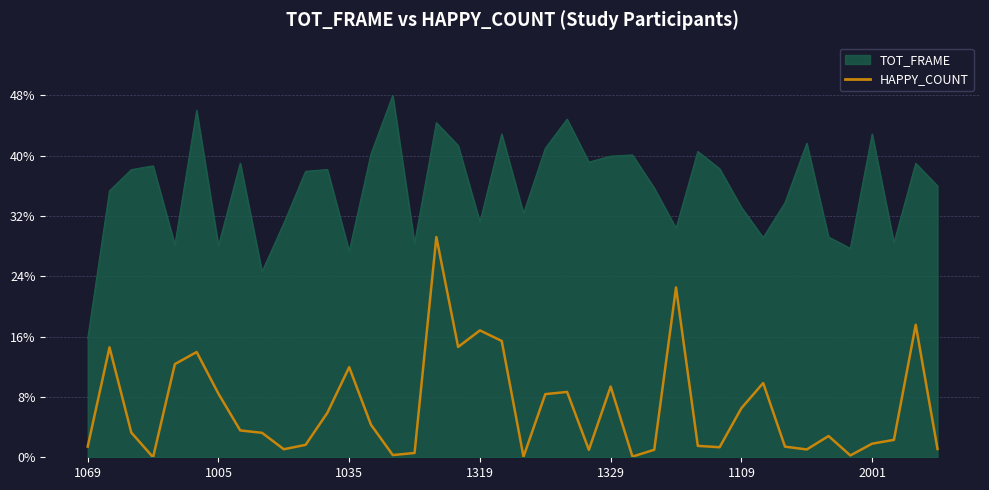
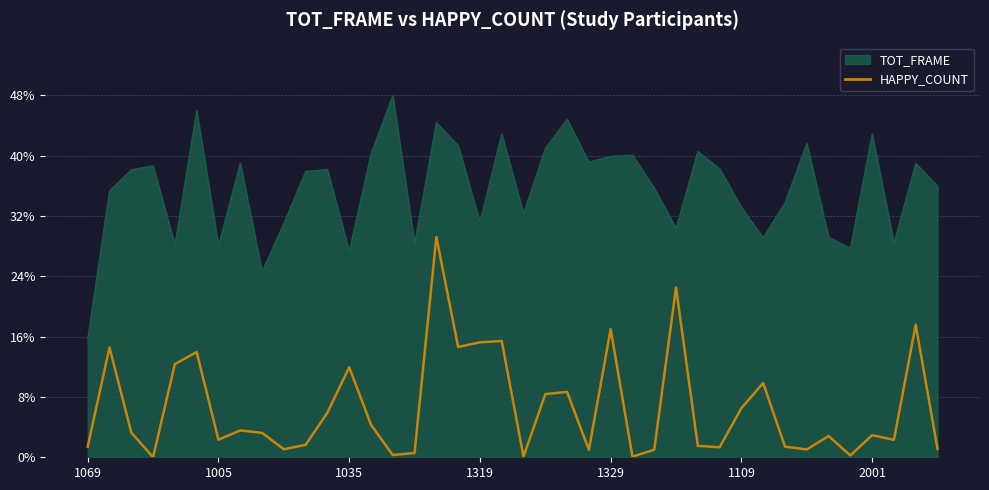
HAPPY_COUNT, 1005: 8% -> 2%
HAPPY_COUNT, 1319: 17% -> 15%
HAPPY_COUNT, 1329: 9% -> 17%
HAPPY_COUNT, 2001: 2% -> 3%
